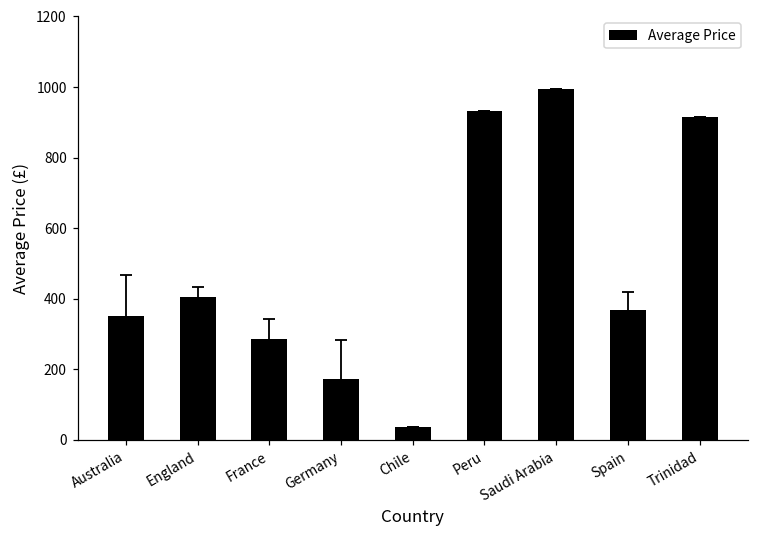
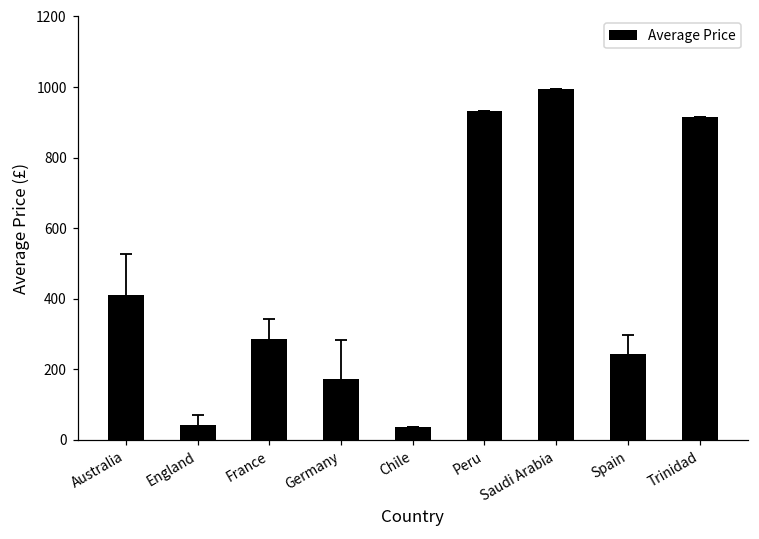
Average Price, Australia: 350 -> 410
Average Price, England: 410 -> 40
Average Price, Spain: 370 -> 240
